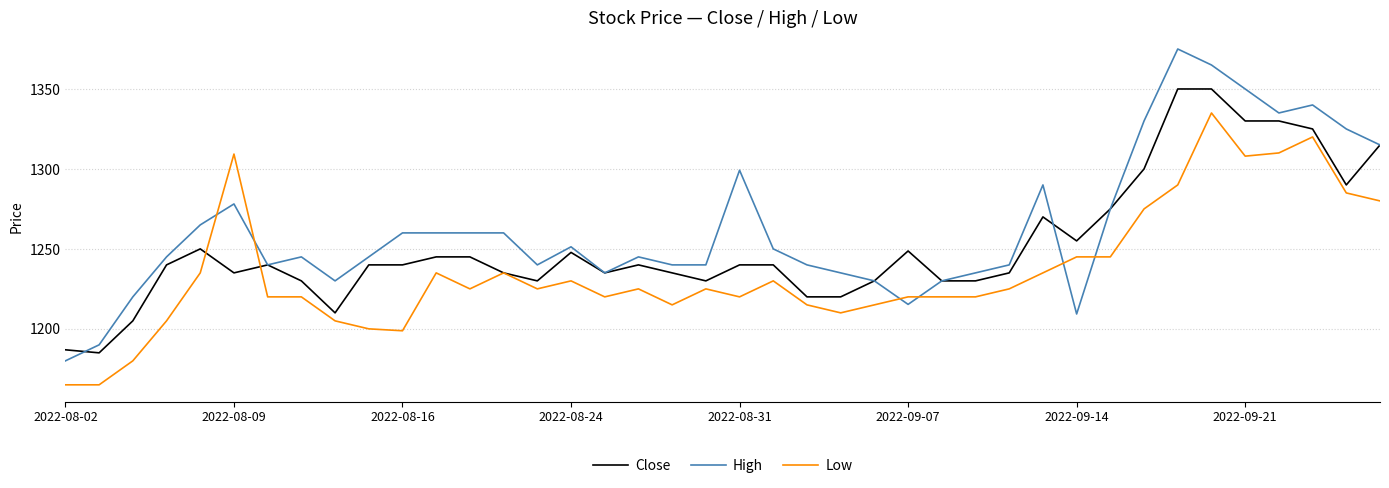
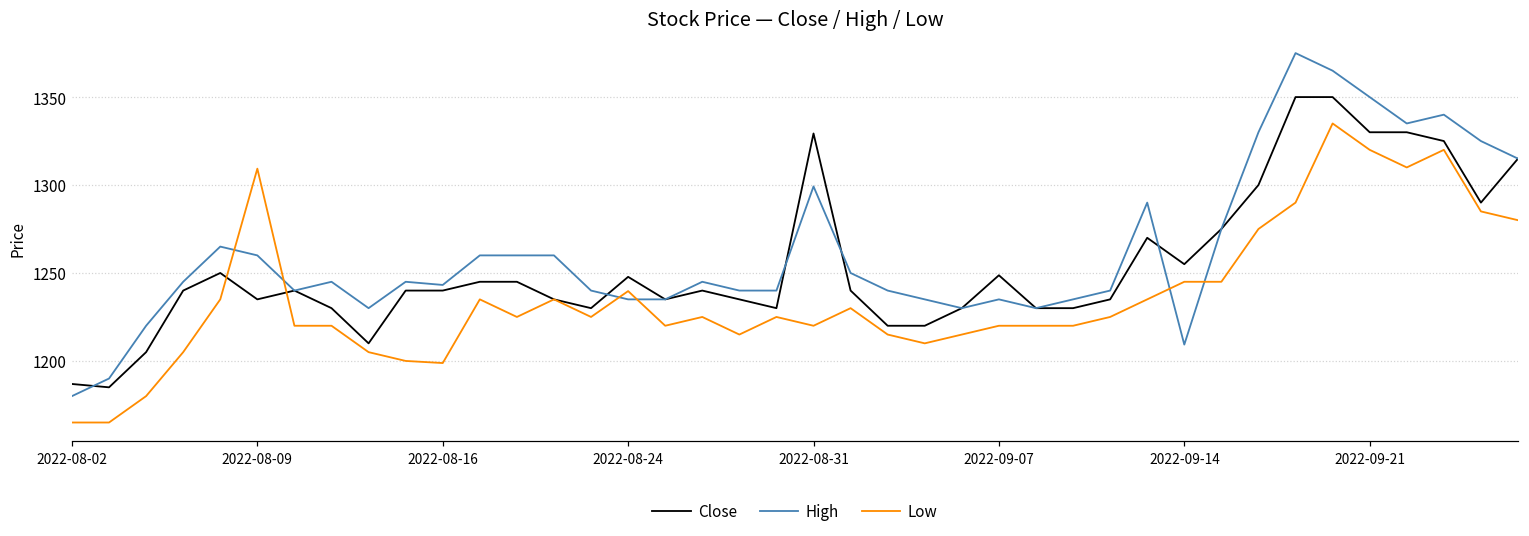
High, 2022-08-09: 1278 -> 1260
High, 2022-08-16: 1260 -> 1243
High, 2022-08-24: 1251 -> 1235
Low, 2022-08-24: 1230 -> 1240
Close, 2022-08-31: 1240 -> 1329
High, 2022-09-07: 1215 -> 1235
Low, 2022-09-21: 1308 -> 1320
